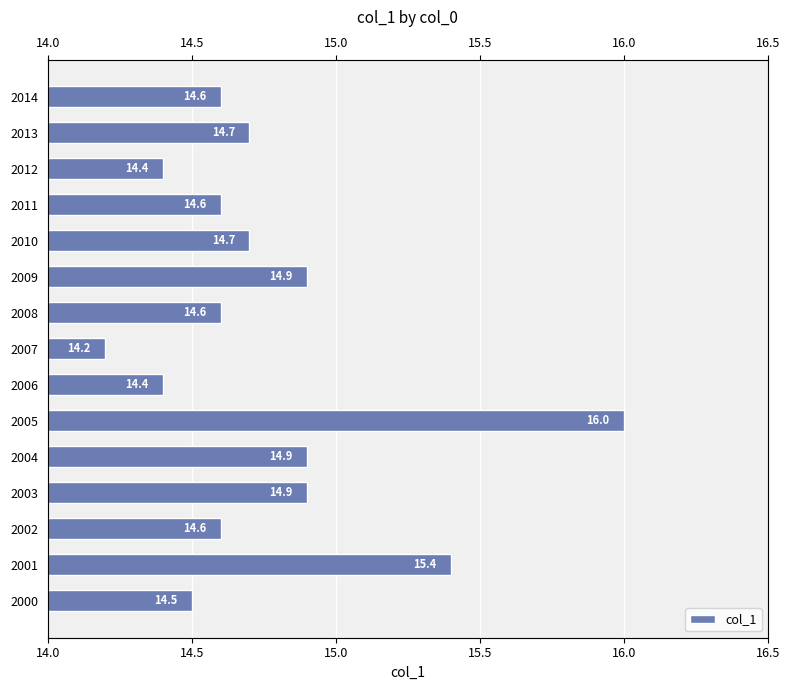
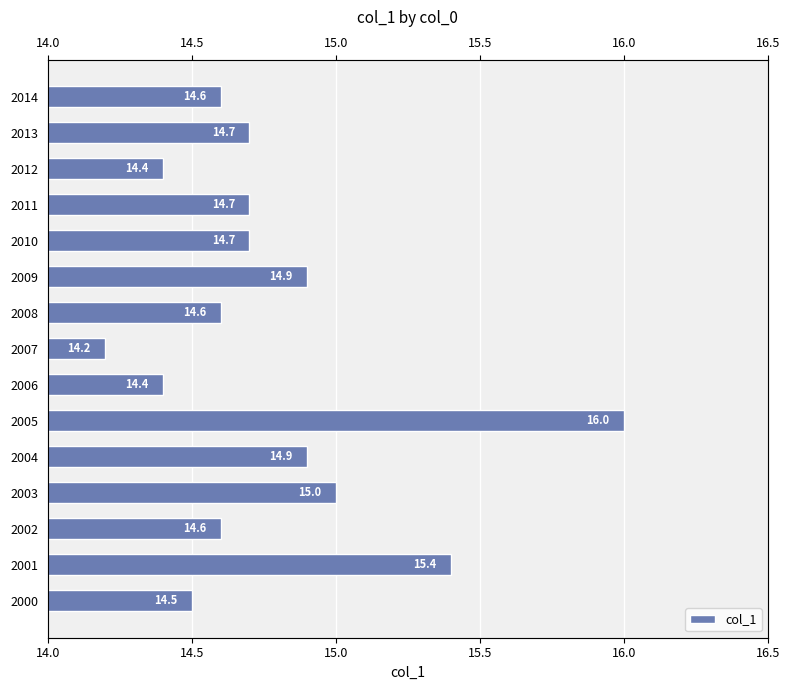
2011: 14.6 -> 14.7
2003: 14.9 -> 15.0
